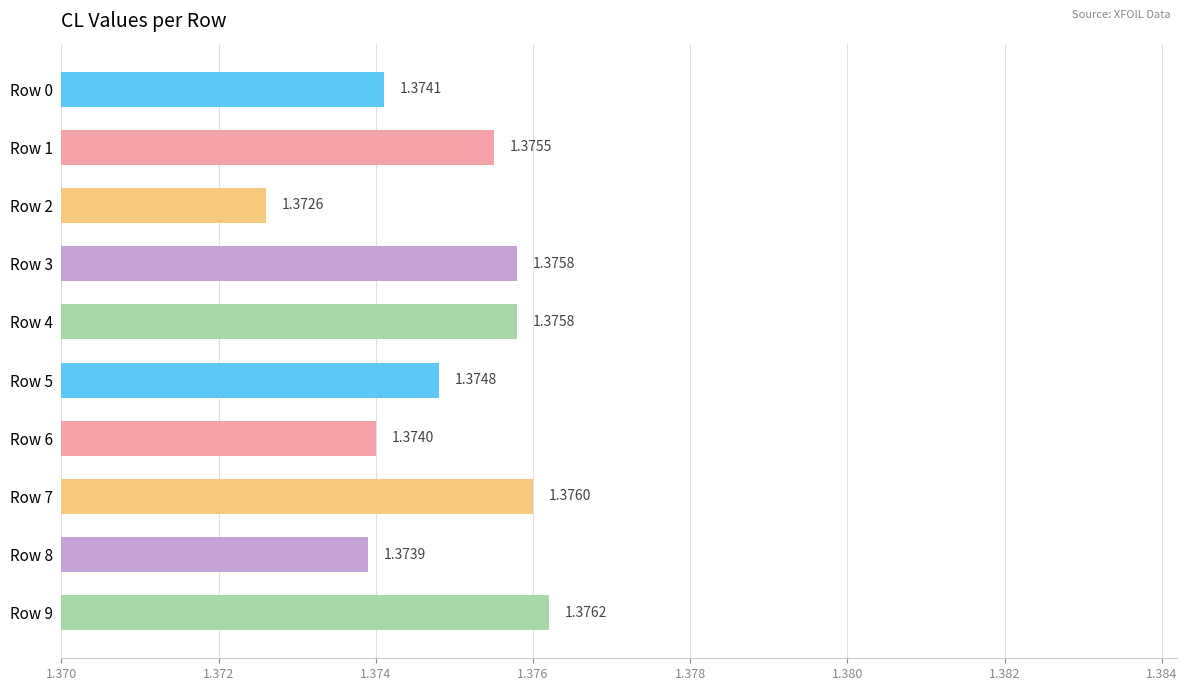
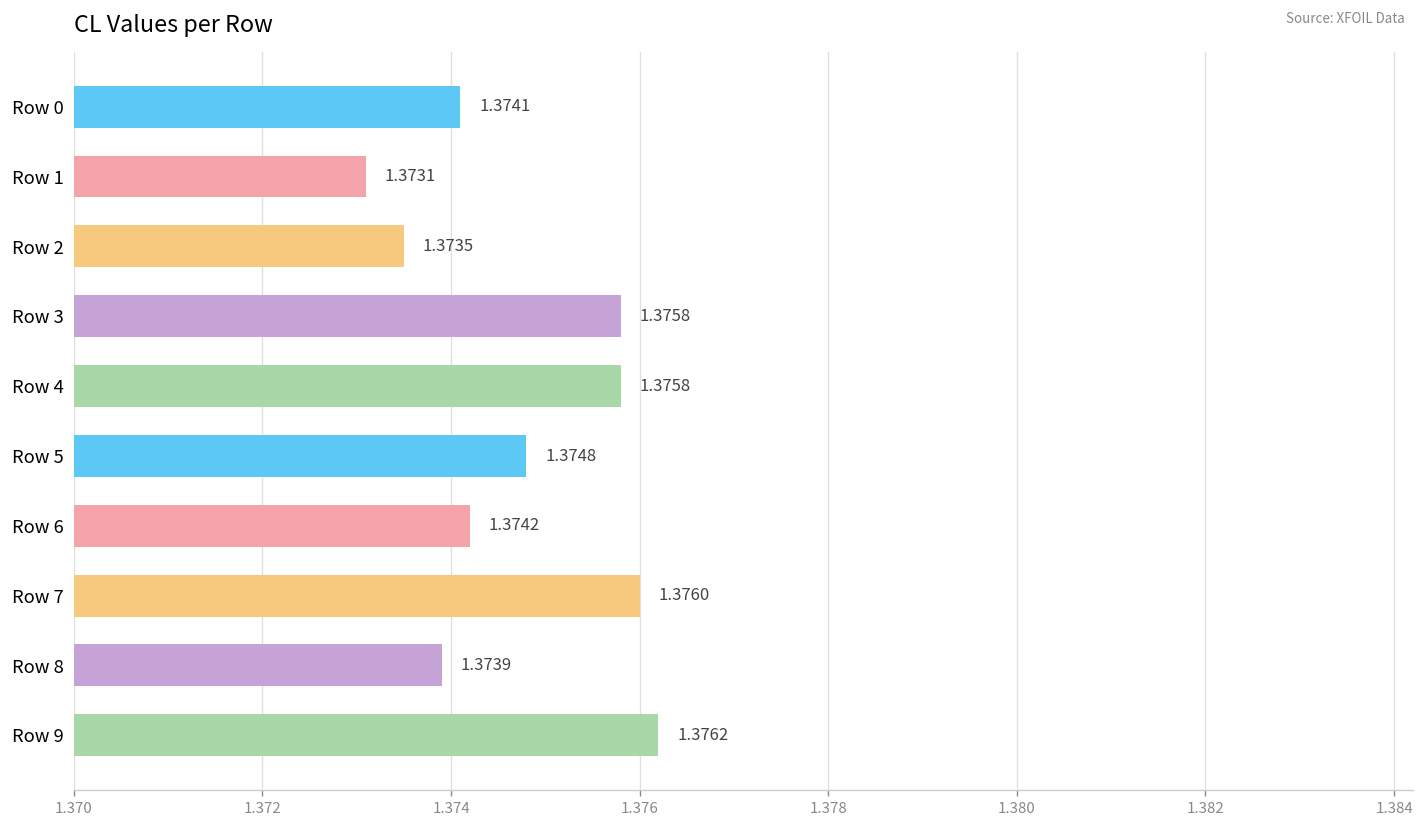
Row 1: 1.3755 -> 1.3731
Row 2: 1.3726 -> 1.3735
Row 6: 1.3740 -> 1.3742
